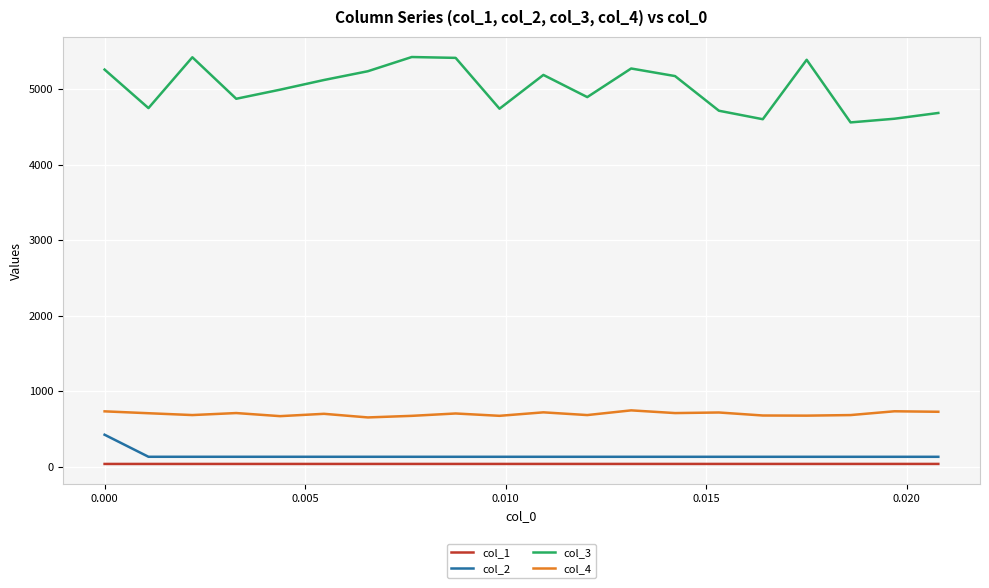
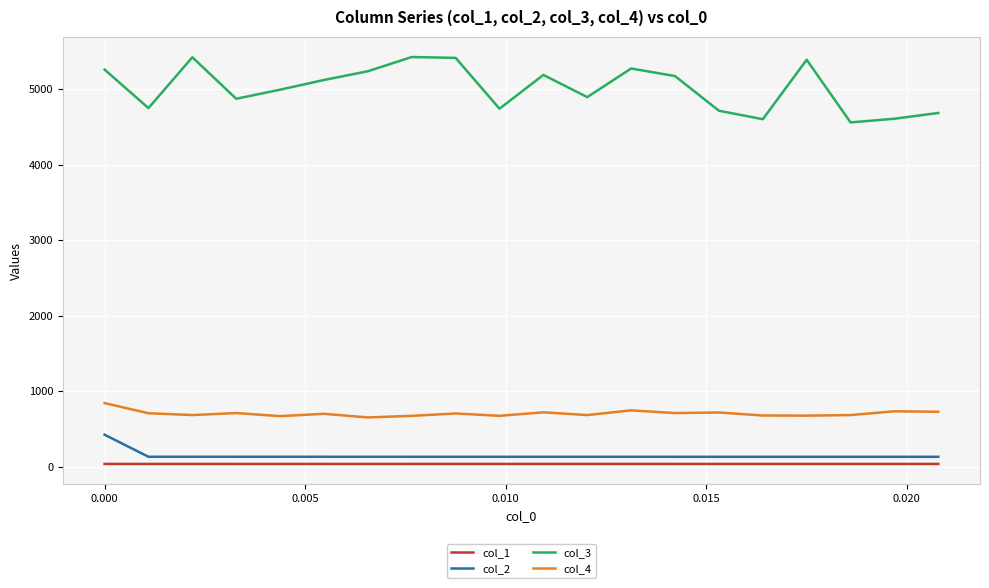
col_4, 0.000: 700 -> 800
